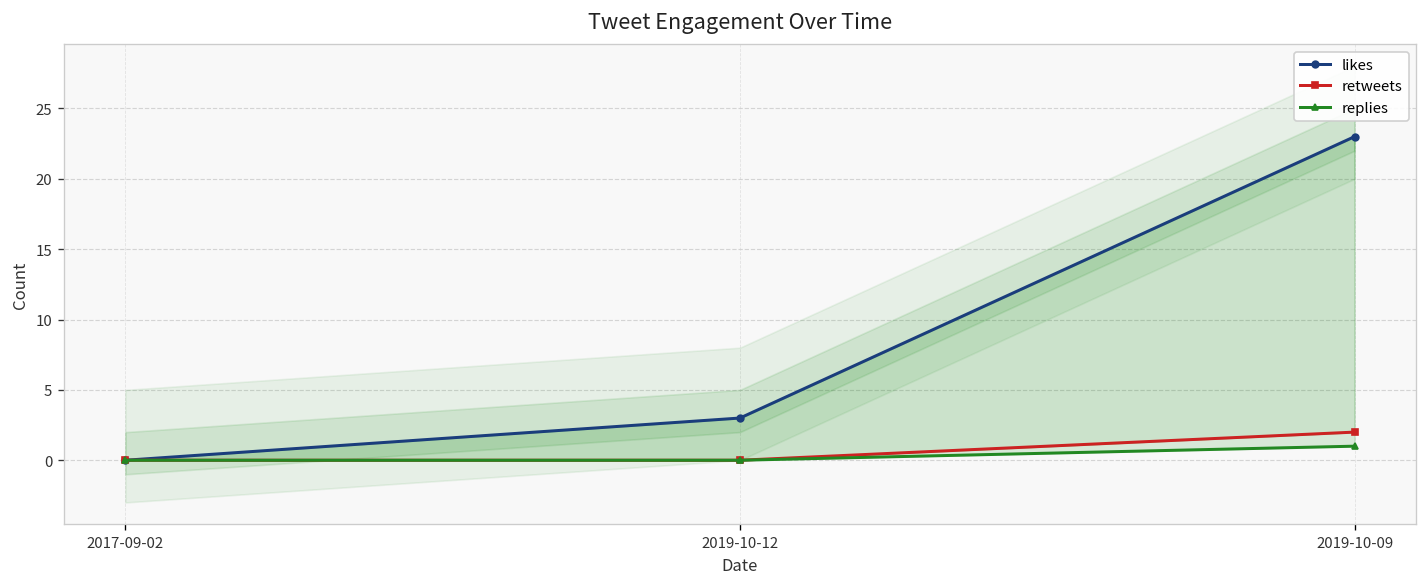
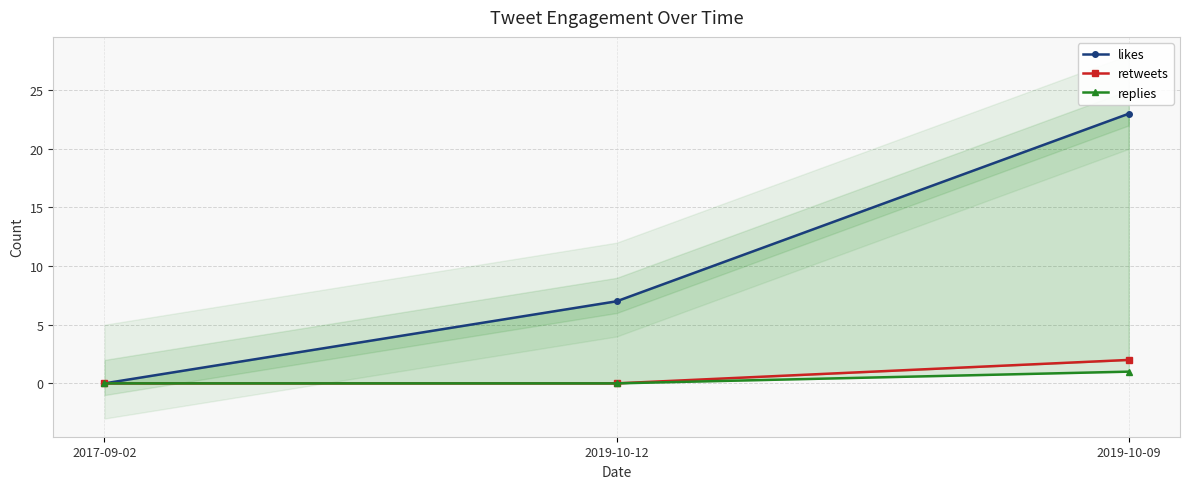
likes, 2019-10-12: 3 -> 7
